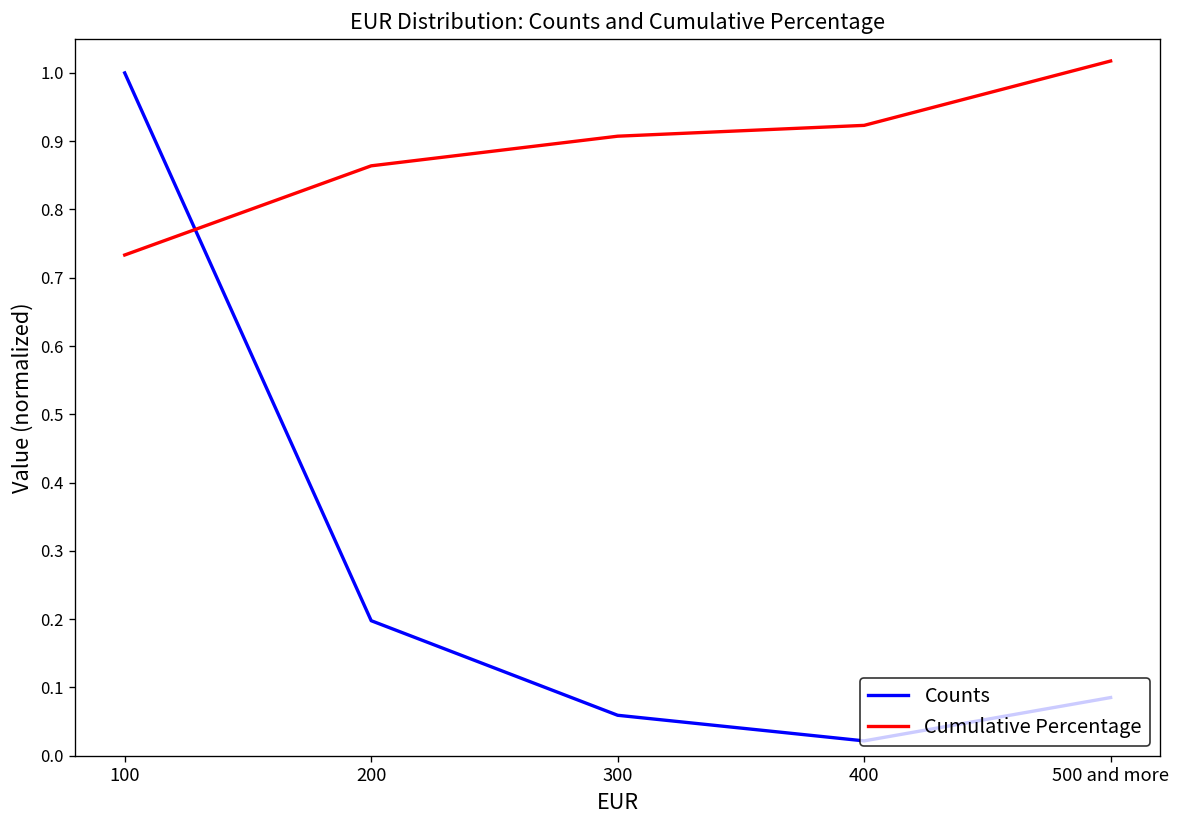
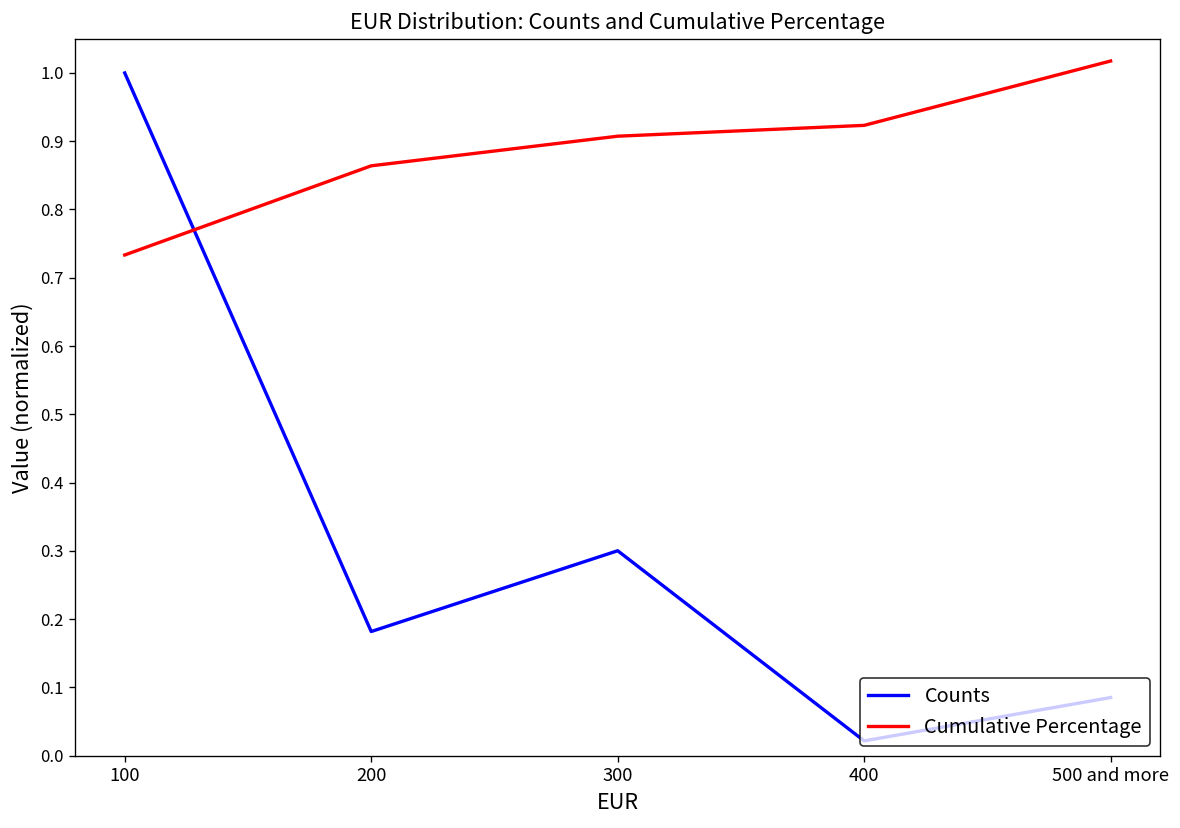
Counts, 200: 0.20 -> 0.18
Counts, 300: 0.06 -> 0.30
